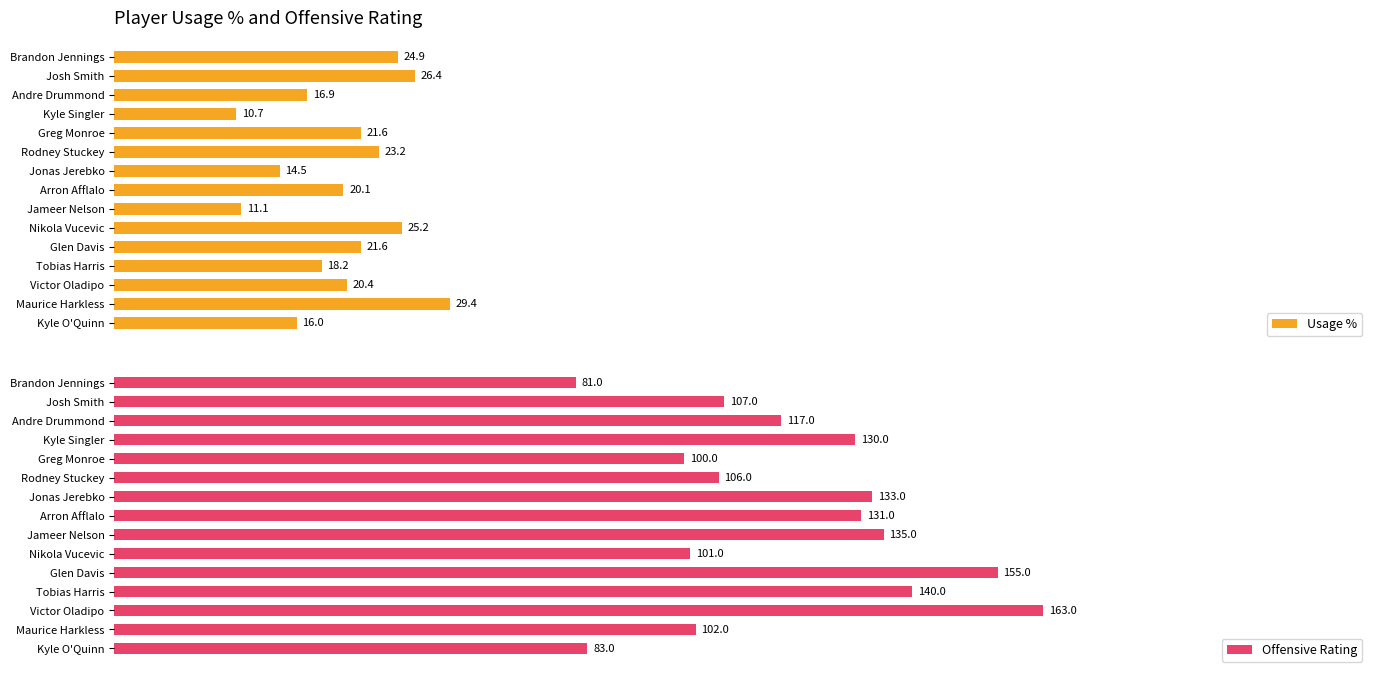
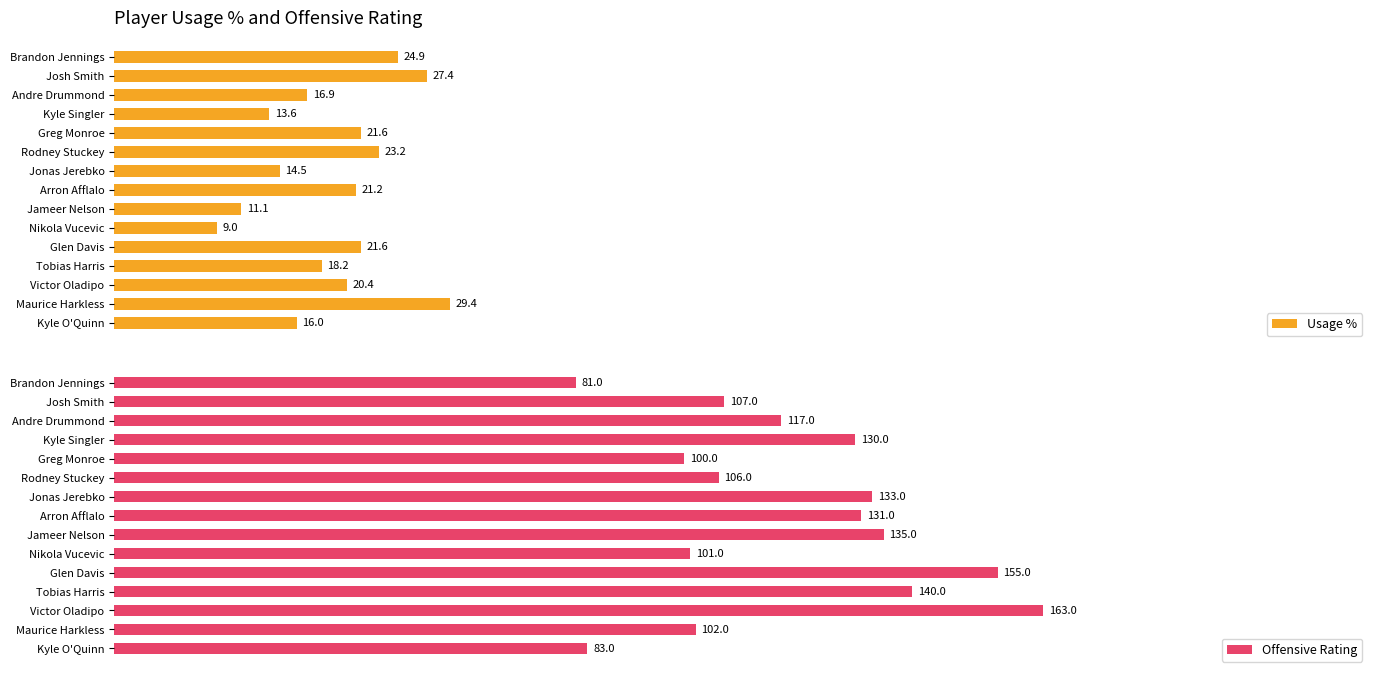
Player Usage % and Offensive Rating, Josh Smith: 26.4 -> 27.4
Player Usage % and Offensive Rating, Kyle Singler: 10.7 -> 13.6
Player Usage % and Offensive Rating, Arron Afflalo: 20.1 -> 21.2
Player Usage % and Offensive Rating, Nikola Vucevic: 25.2 -> 9.0
